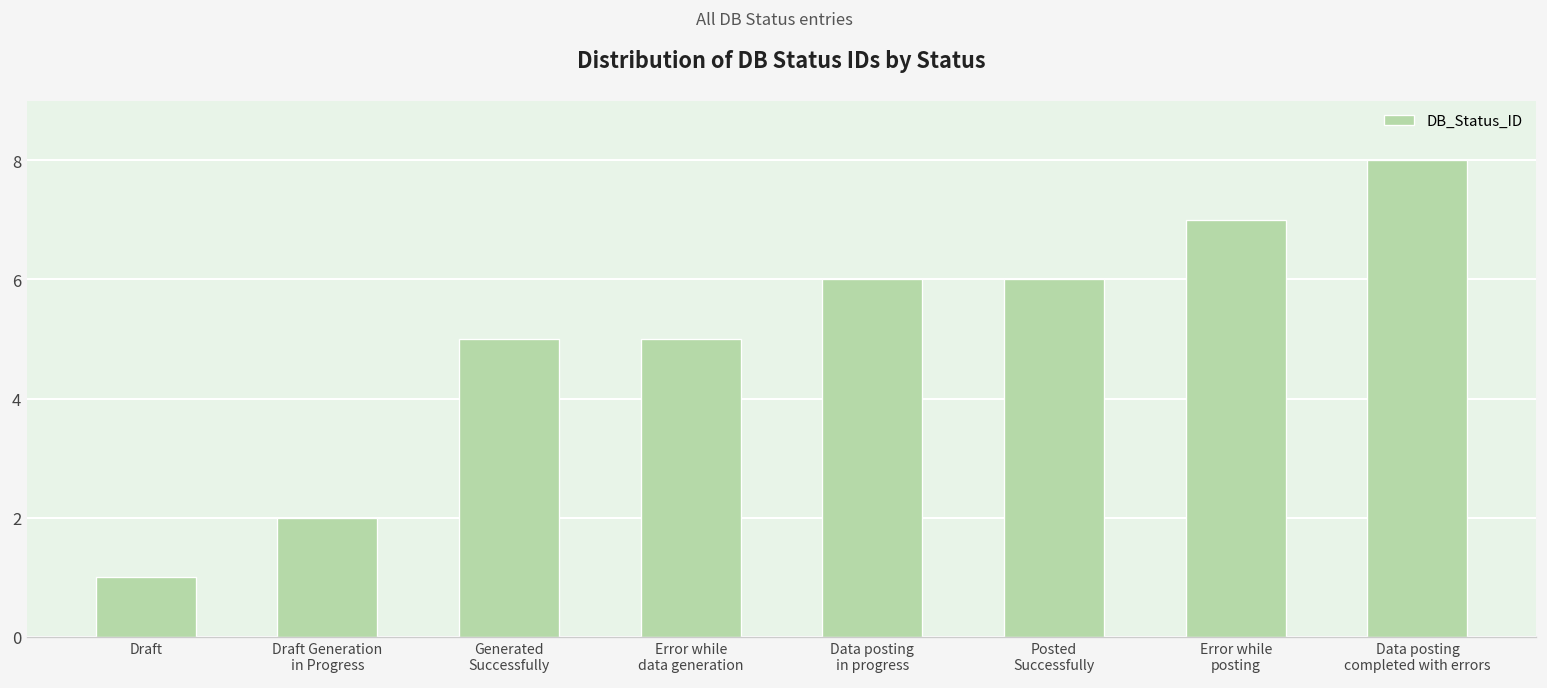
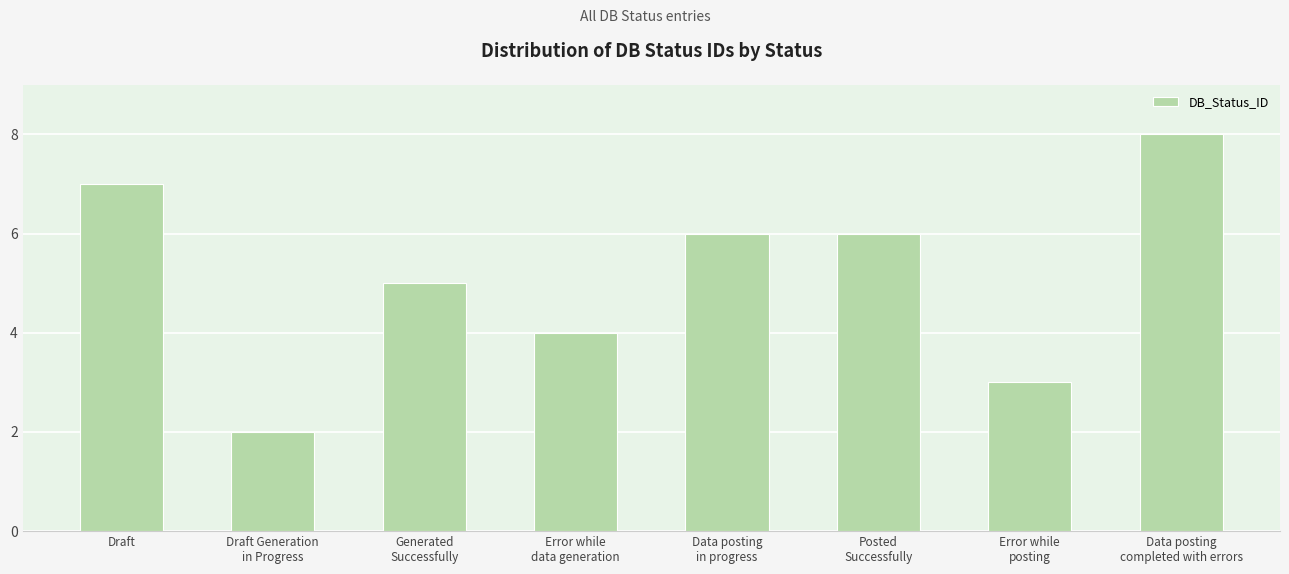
Draft: 1 -> 7
Error while data generation: 5 -> 4
Error while posting: 7 -> 3
